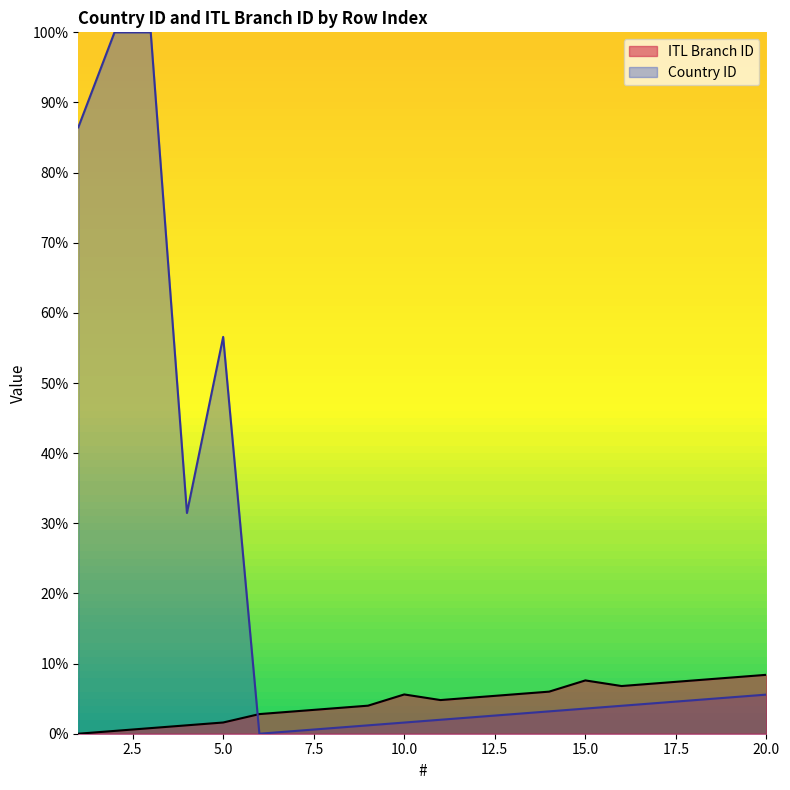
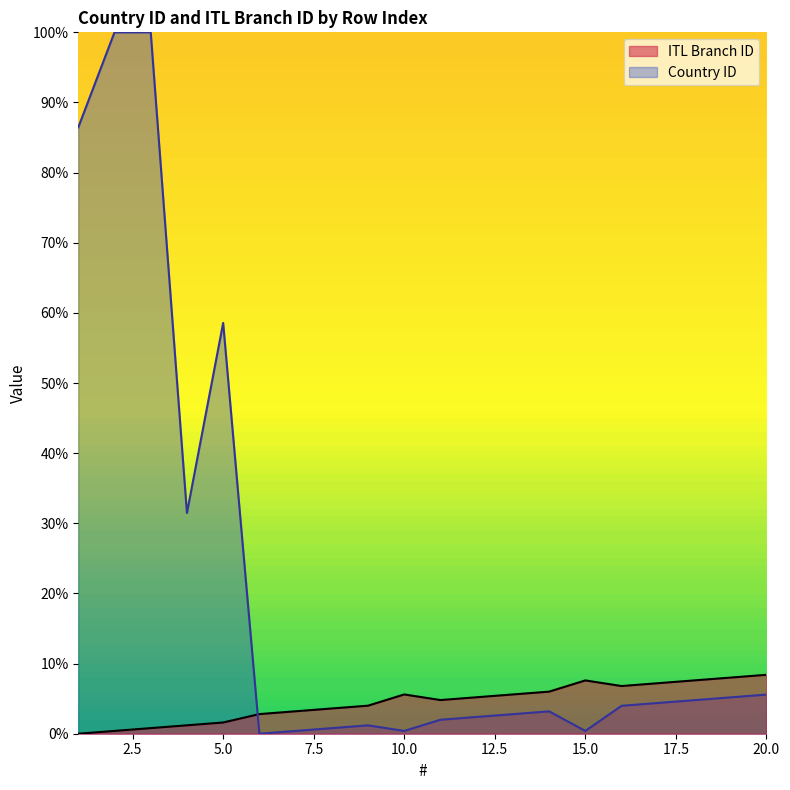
Country ID, 5.0: 57% -> 59%
Country ID, 10.0: 2% -> 0%
Country ID, 15.0: 4% -> 0%
